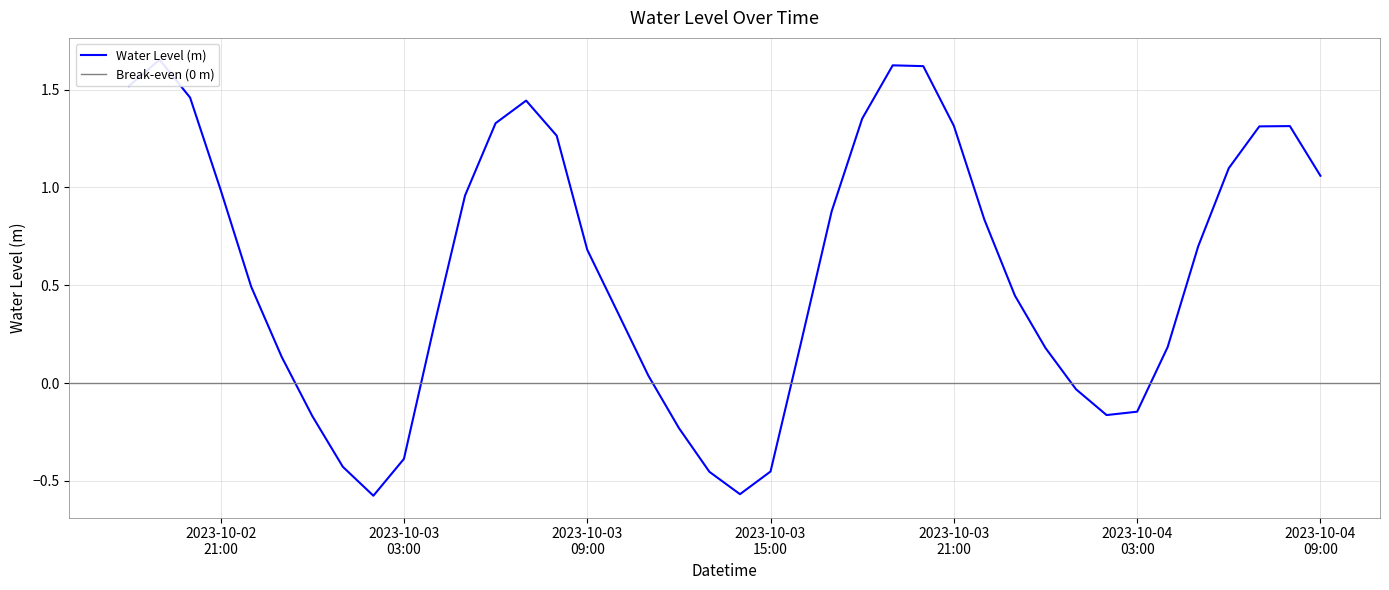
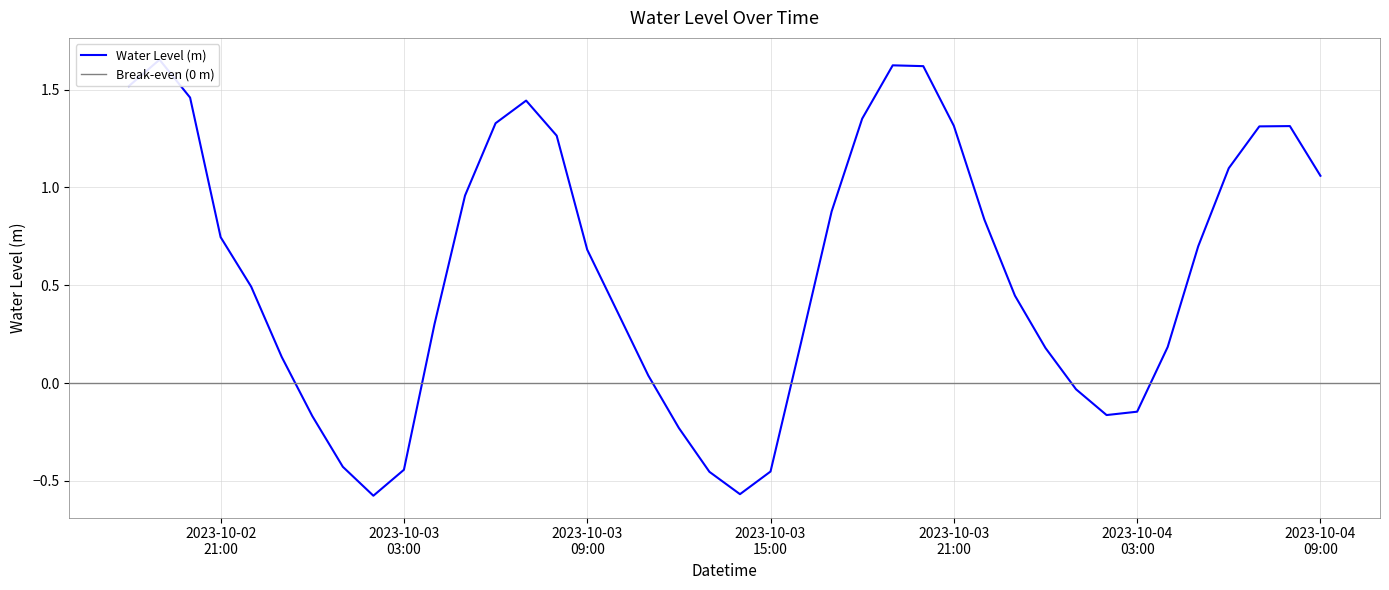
2023-10-02 21:00: 0.99 -> 0.75
2023-10-03 03:00: -0.39 -> -0.44
